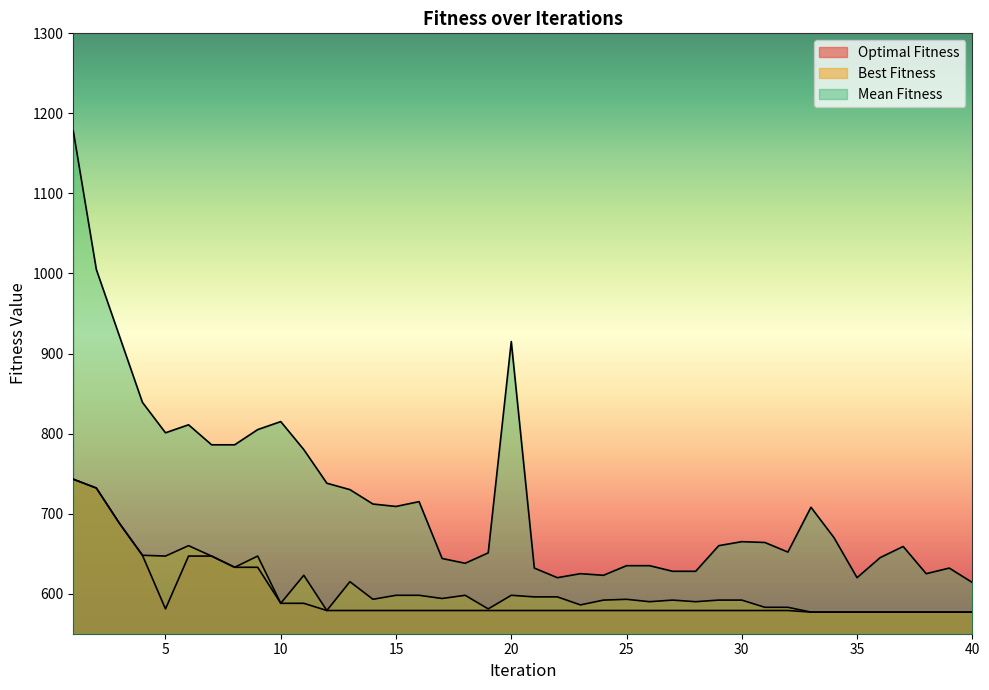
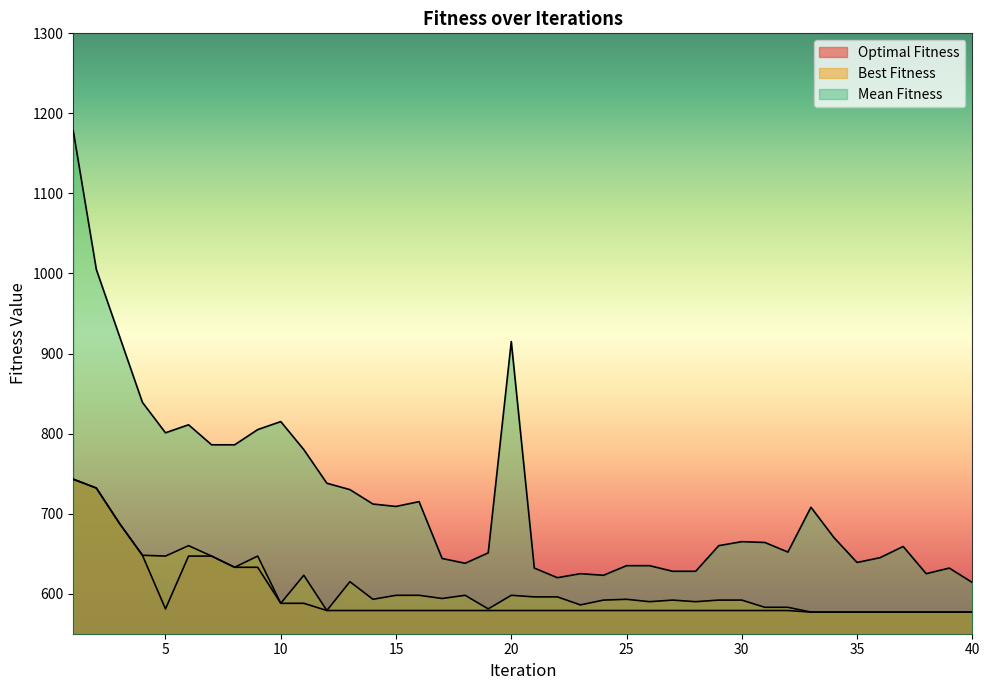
Mean Fitness, 35: 620 -> 640
